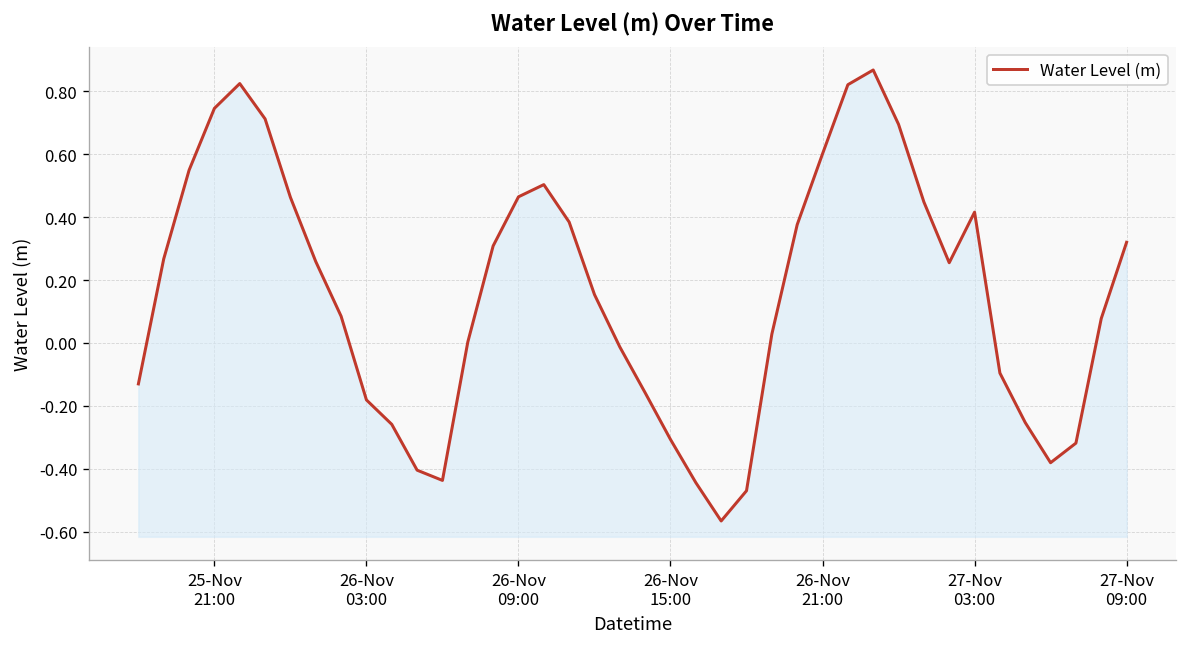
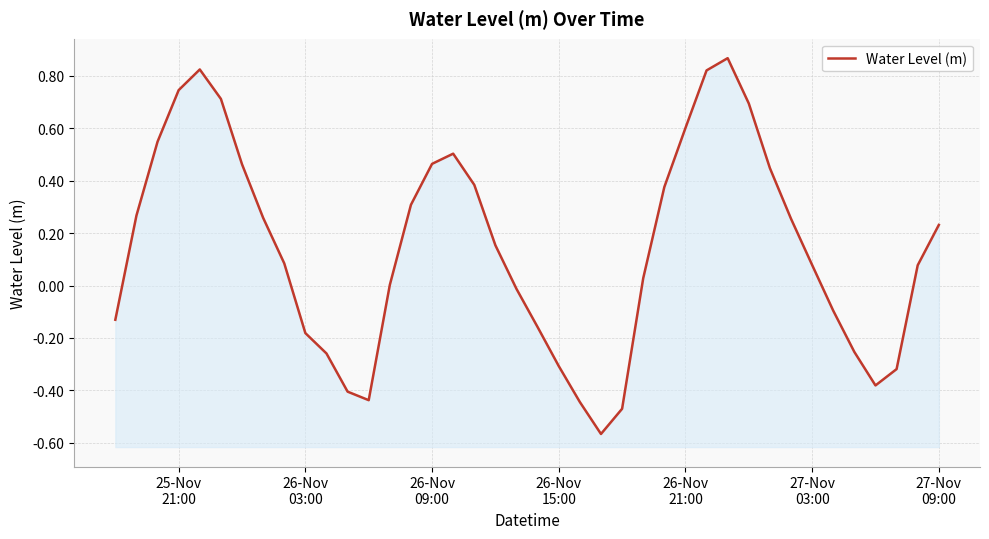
27-Nov 03:00: 0.42 -> 0.08
27-Nov 09:00: 0.32 -> 0.23
